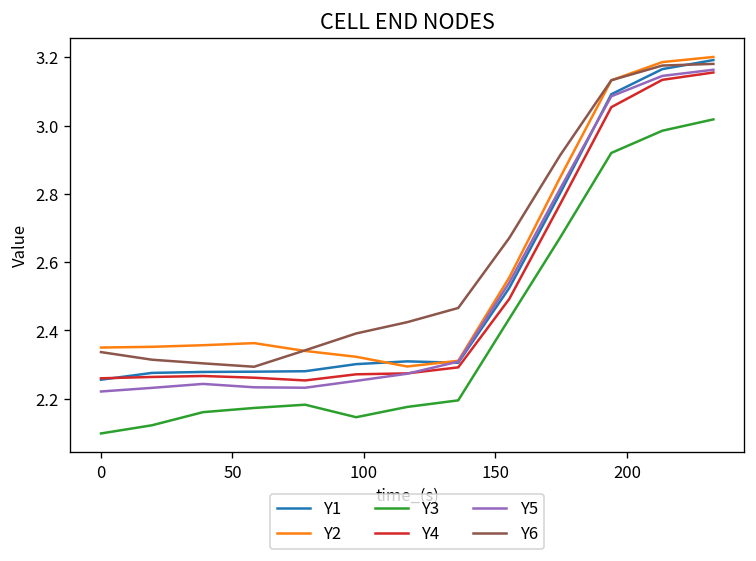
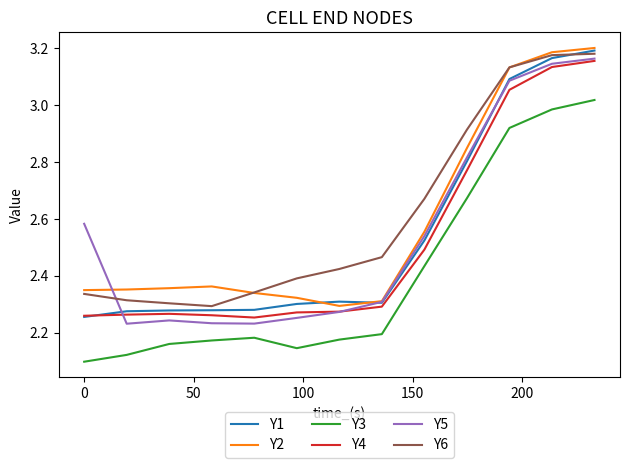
Y5, 0: 2.22 -> 2.58
